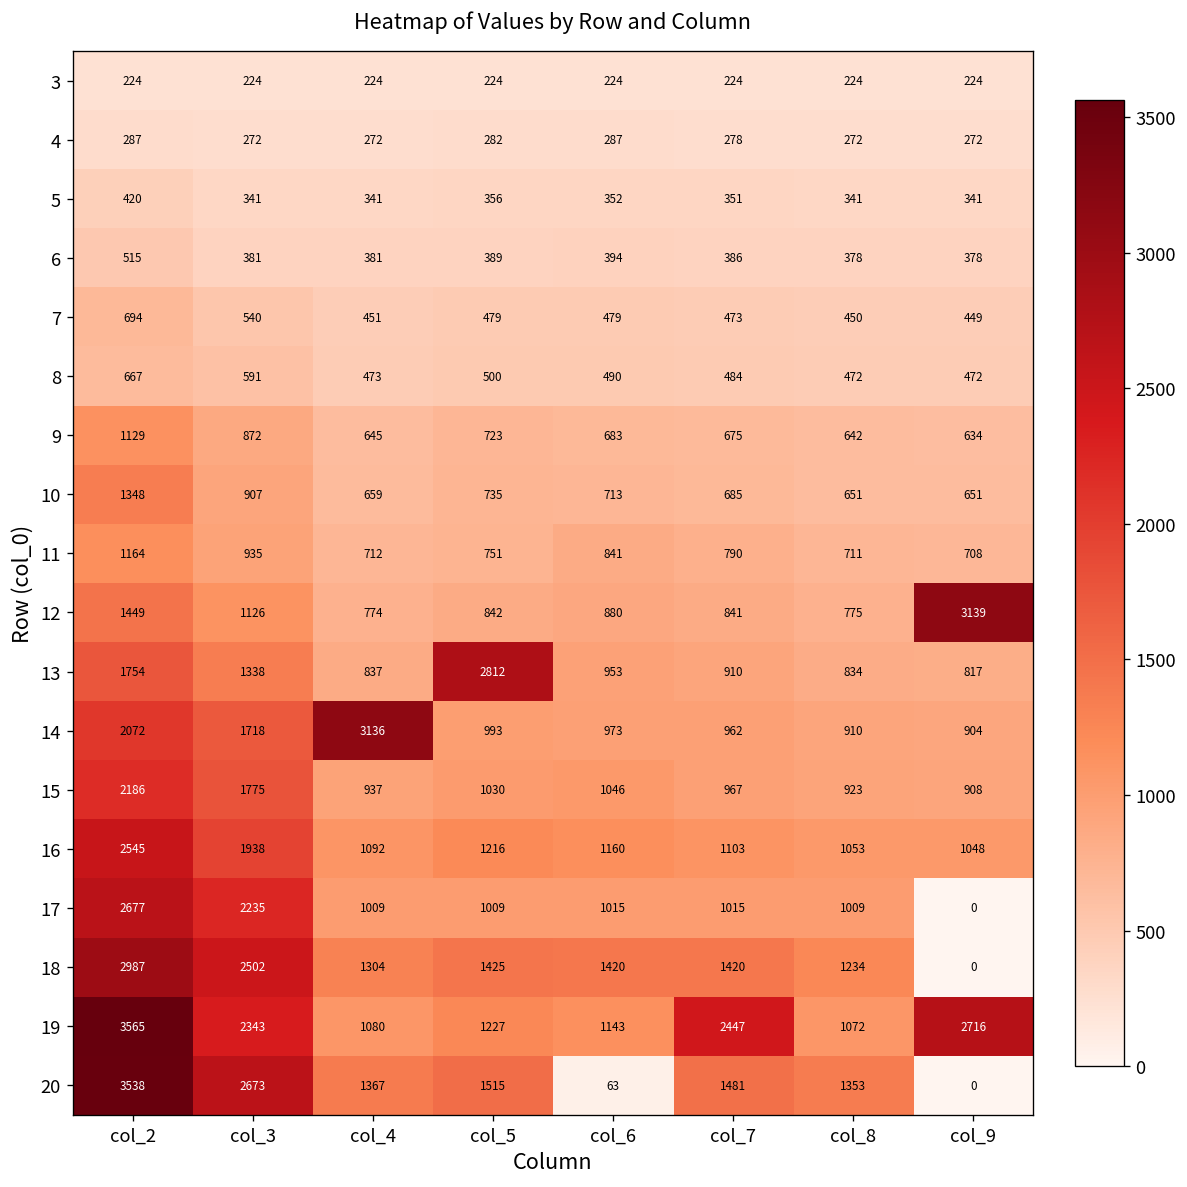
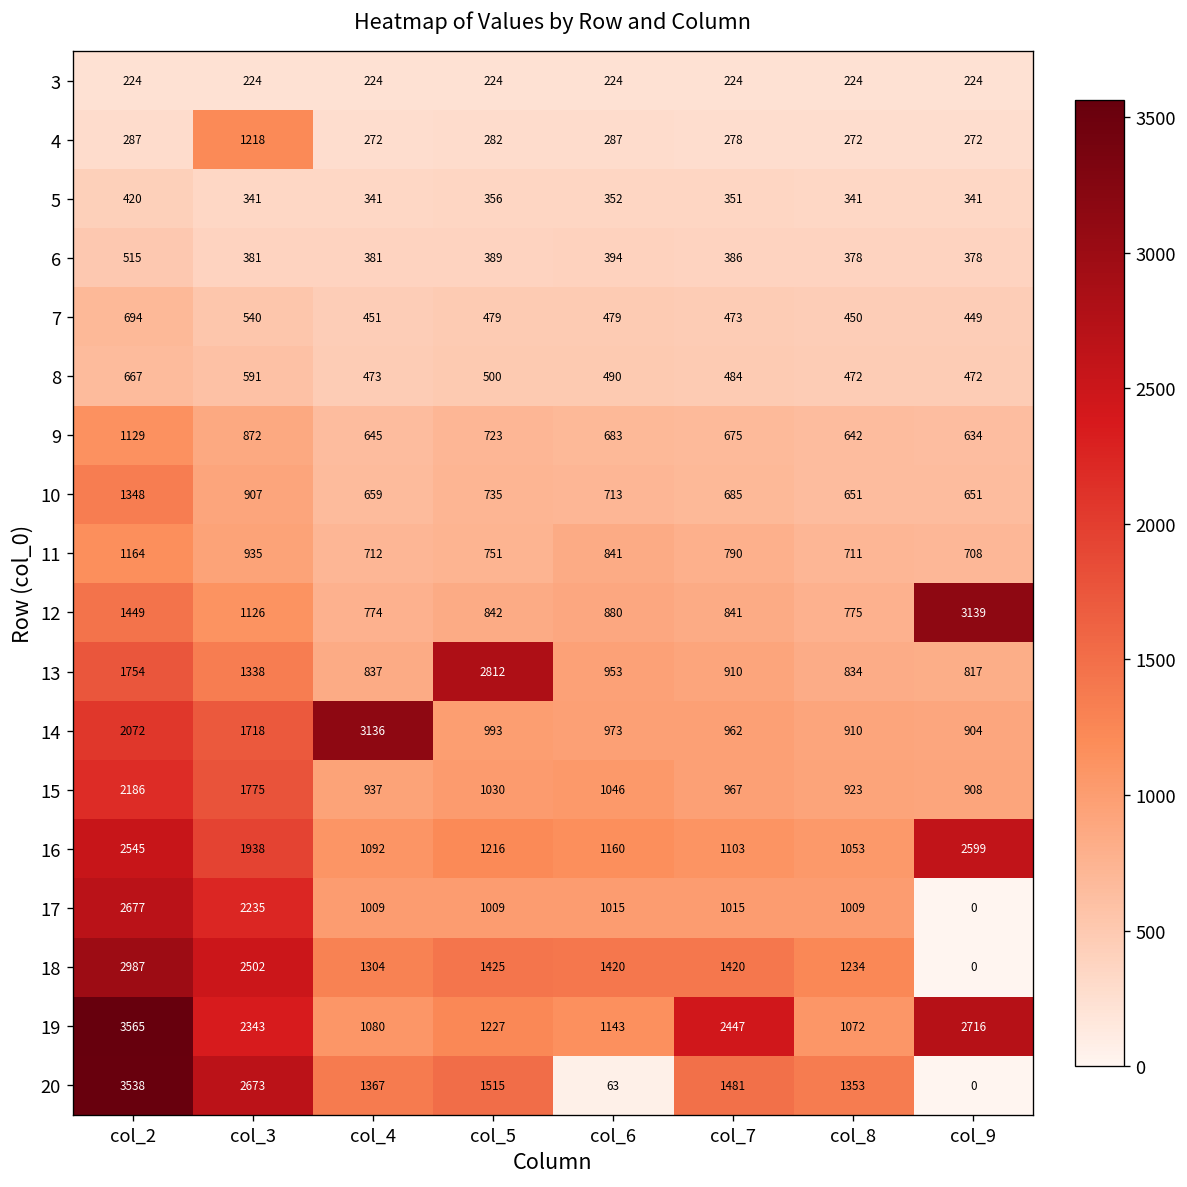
4, col_3: 272 -> 1218
16, col_9: 1048 -> 2599
